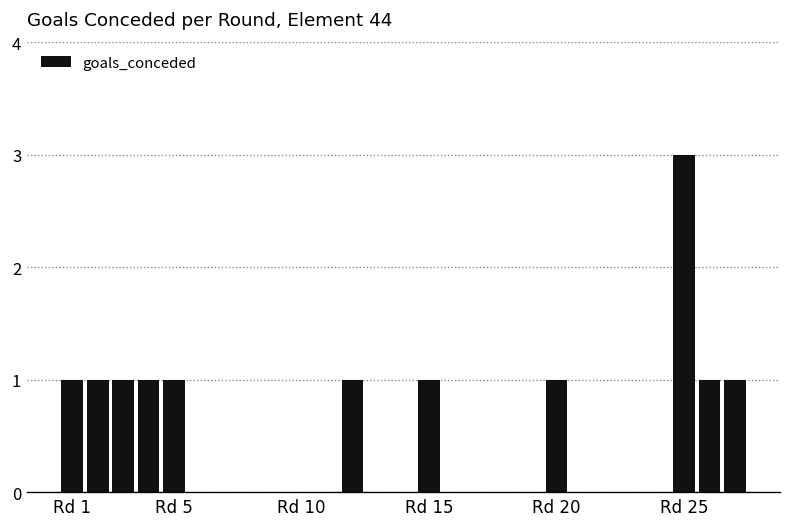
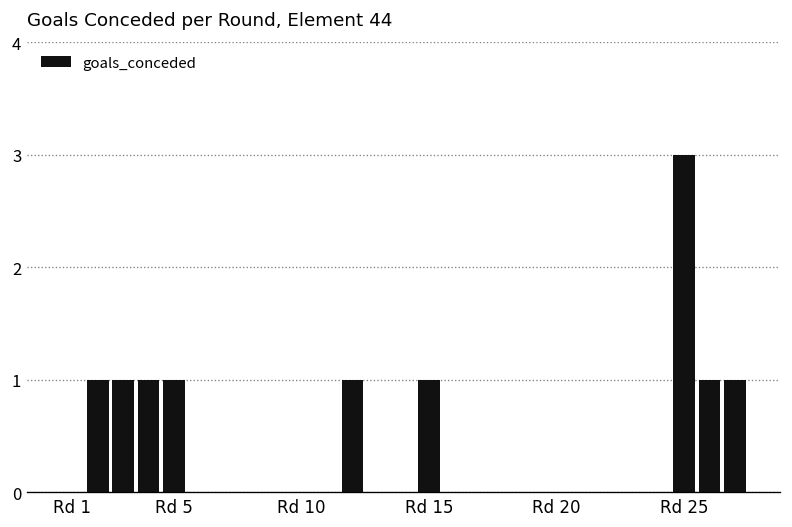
Rd 1: 1 -> 0
Rd 20: 1 -> 0
